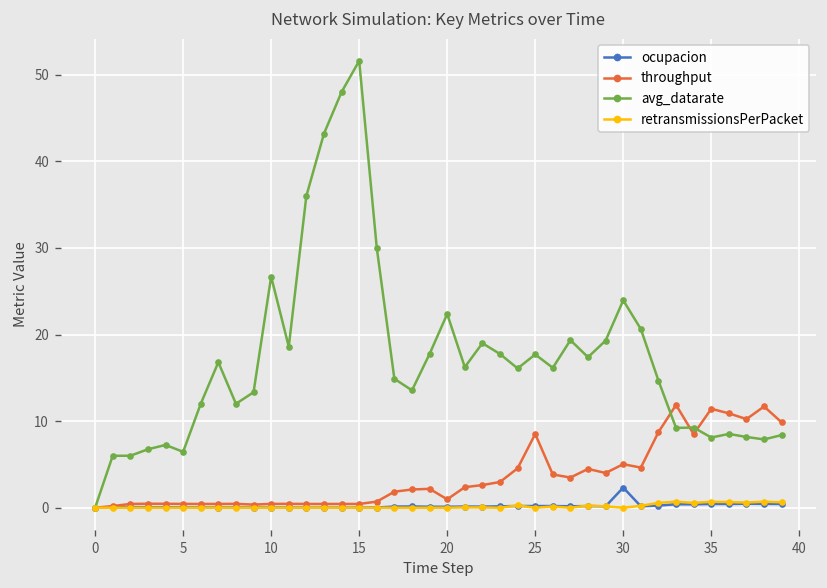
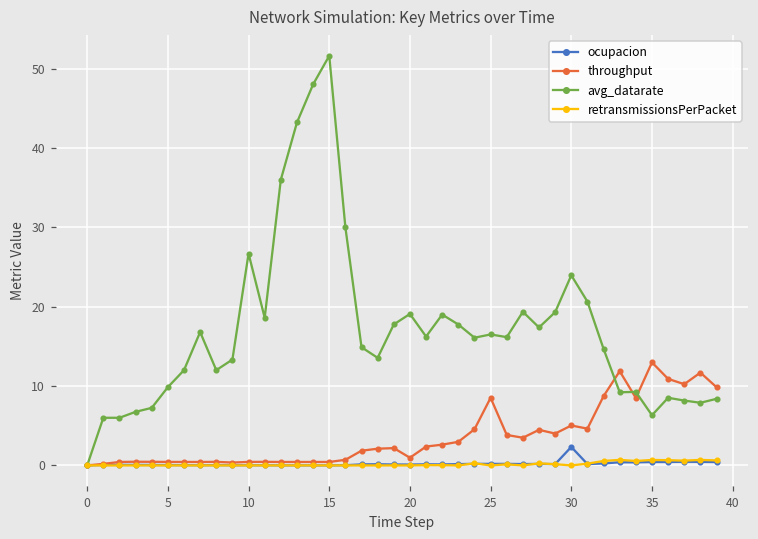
avg_datarate, 5: 6 -> 10
avg_datarate, 20: 22 -> 19
avg_datarate, 25: 18 -> 17
throughput, 35: 11 -> 13
avg_datarate, 35: 8 -> 6
